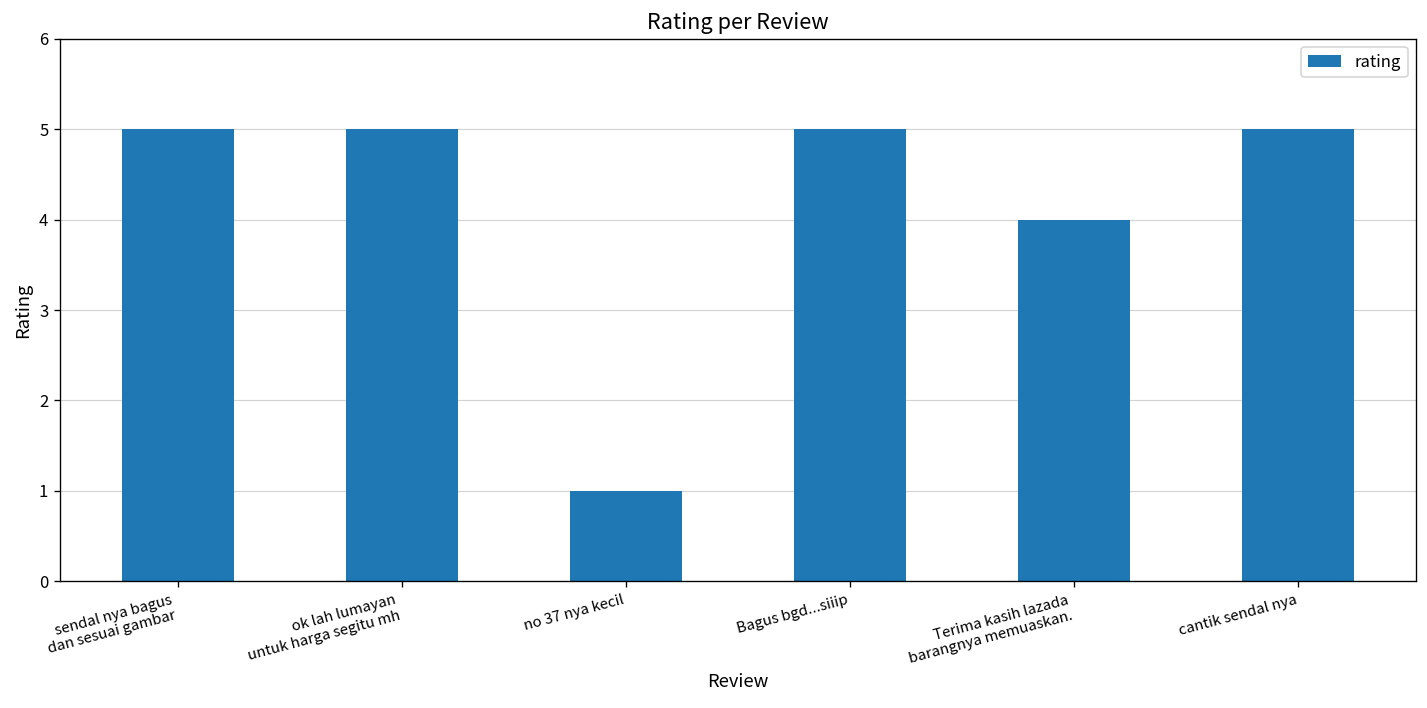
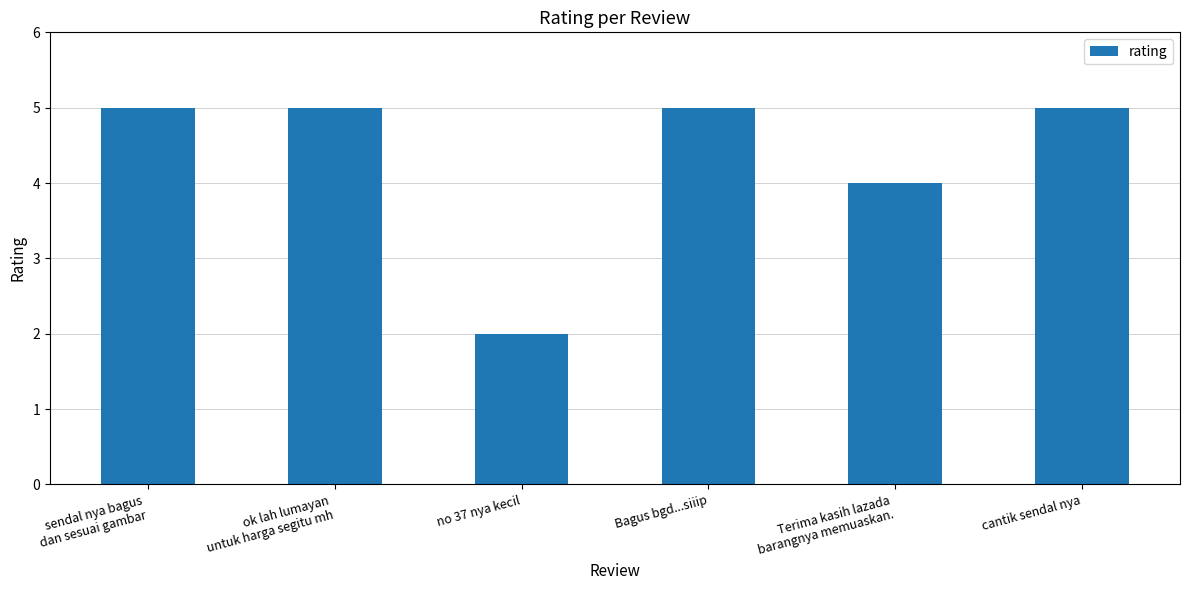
no 37 nya kecil: 1 -> 2
